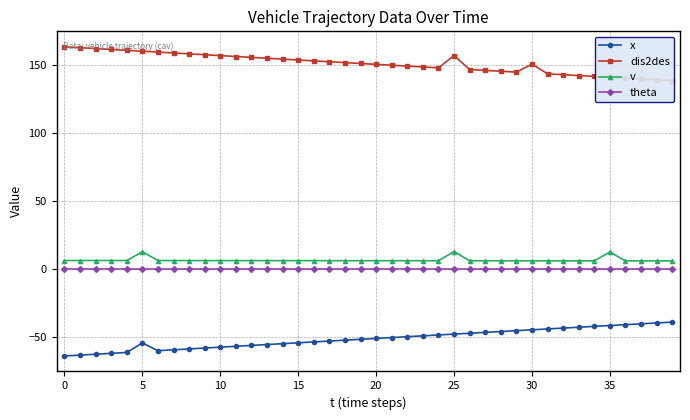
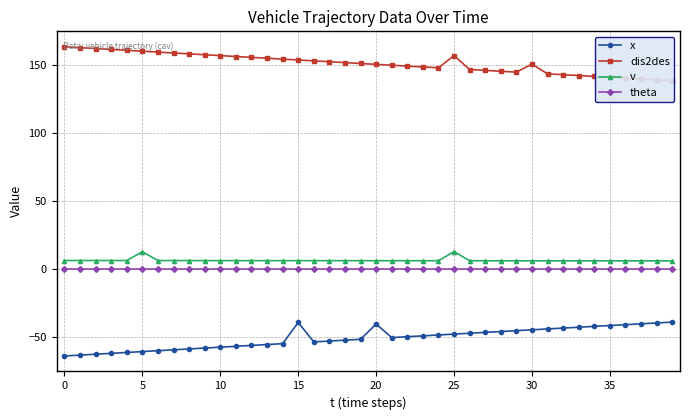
x, 5: -54 -> -60
x, 15: -54 -> -39
x, 20: -51 -> -40
v, 35: 13 -> 6
